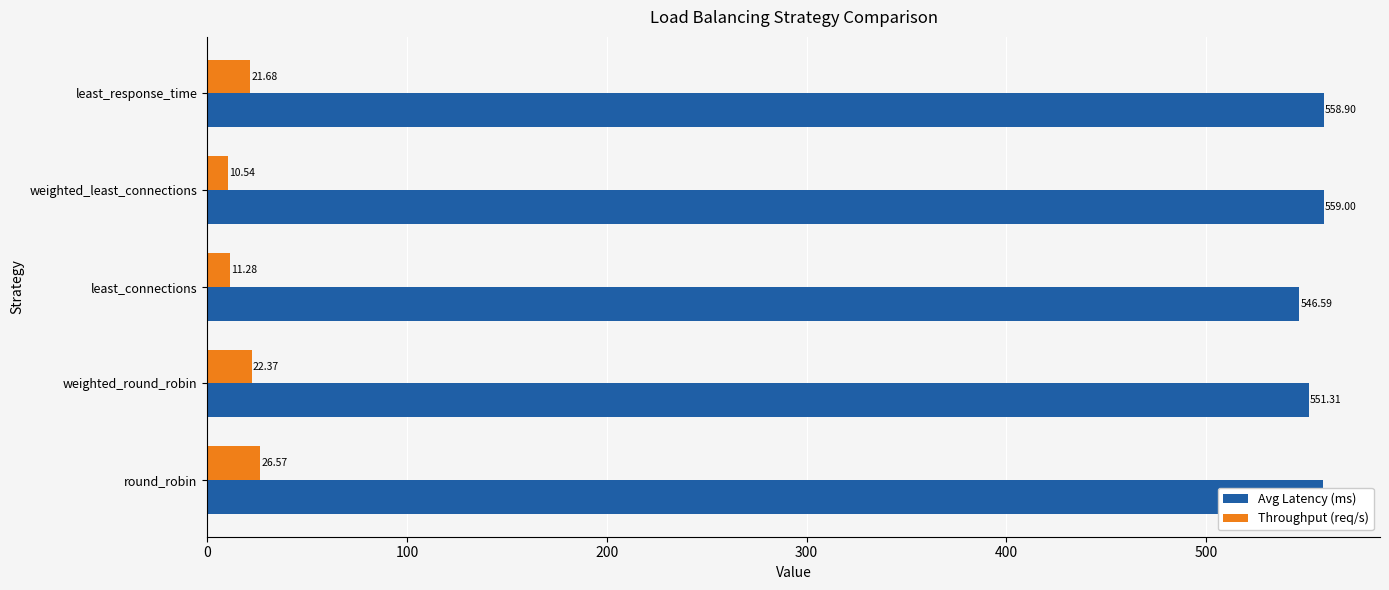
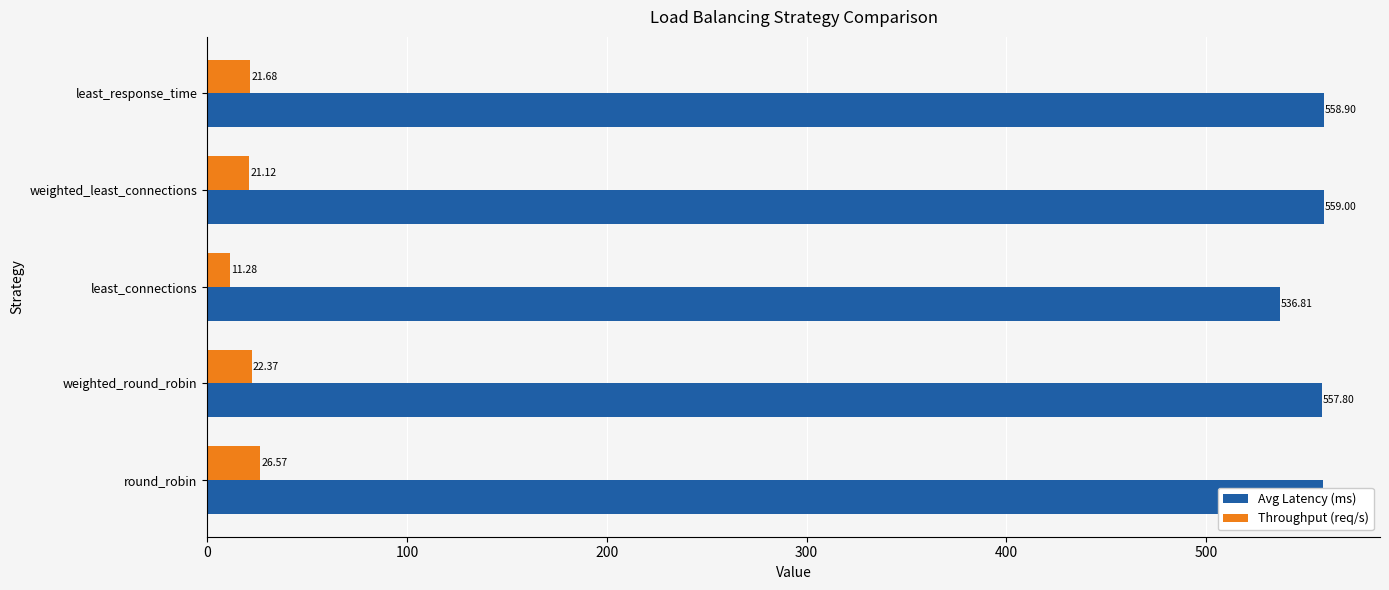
Throughput (req/s), weighted_least_connections: 10.54 -> 21.12
Avg Latency (ms), least_connections: 546.59 -> 536.81
Avg Latency (ms), weighted_round_robin: 551.31 -> 557.80
